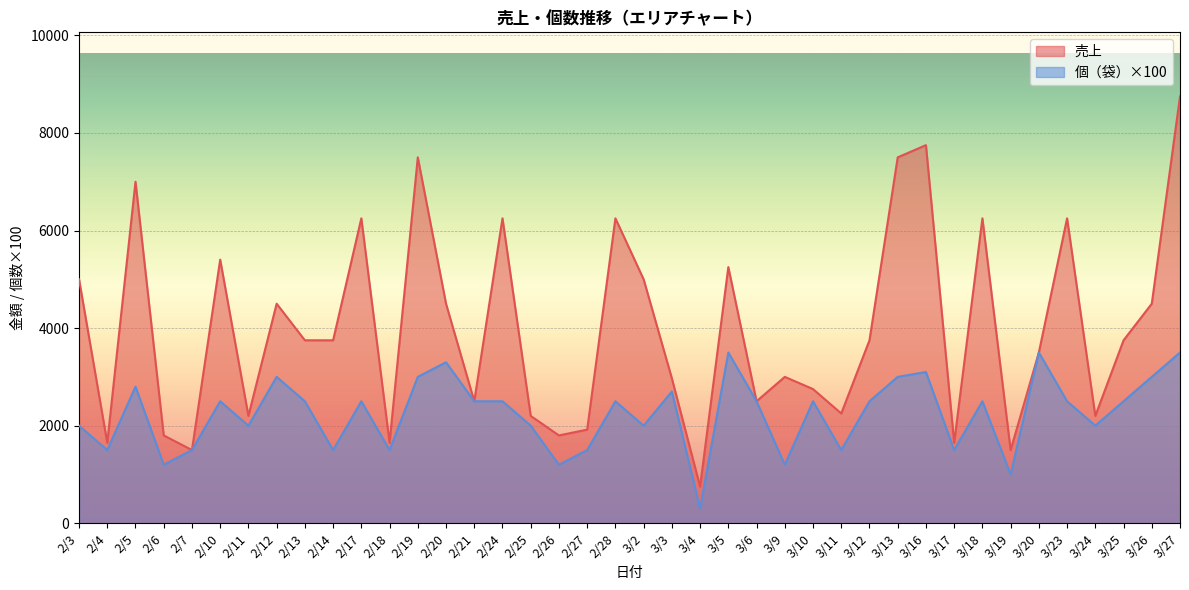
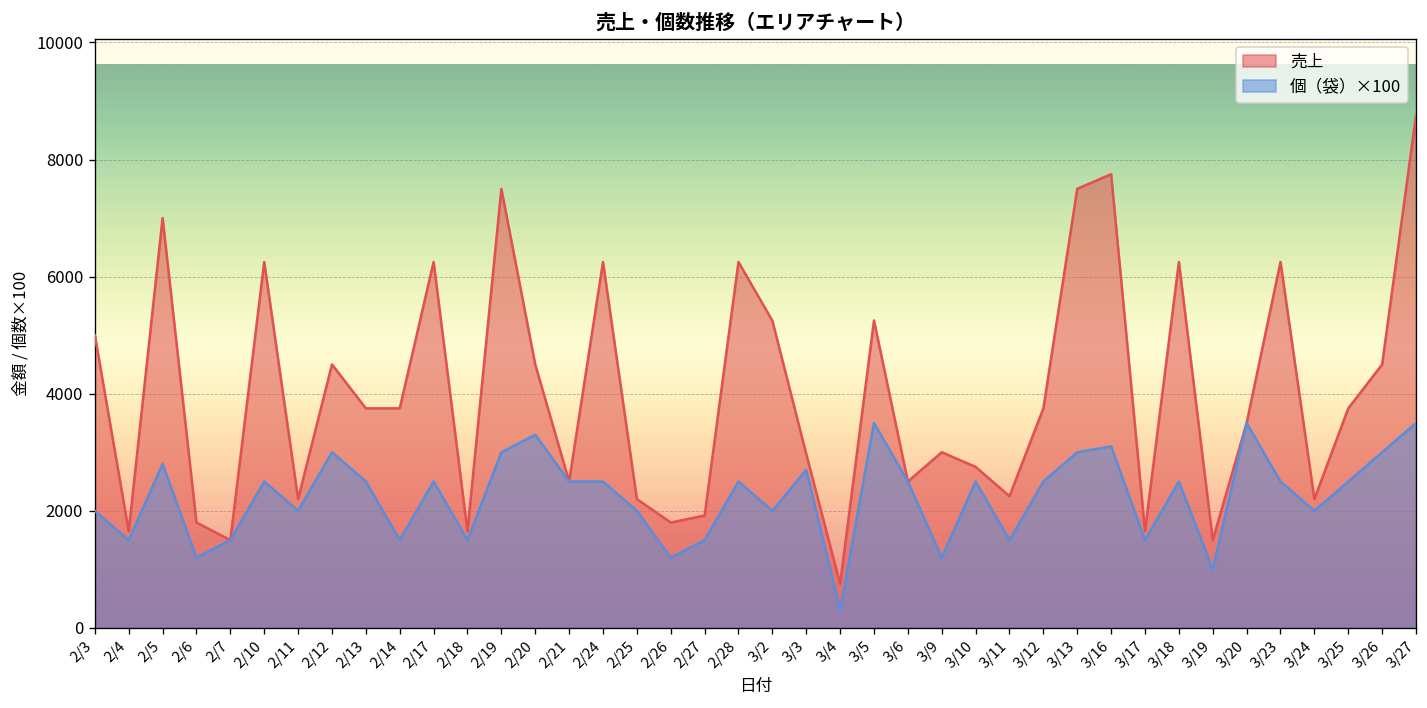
売上, 2/10: 5400 -> 6300
売上, 3/2: 5000 -> 5200
